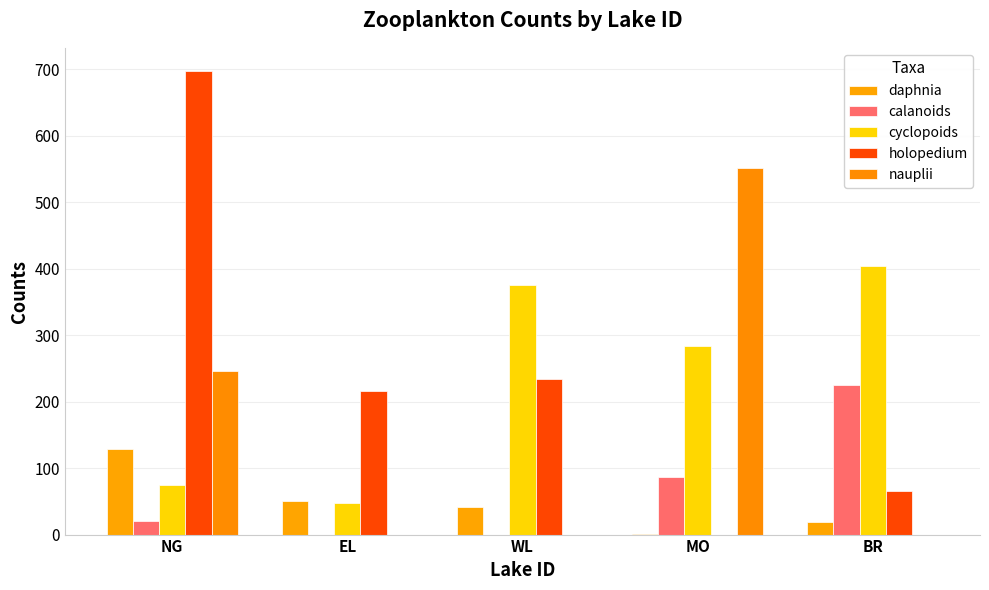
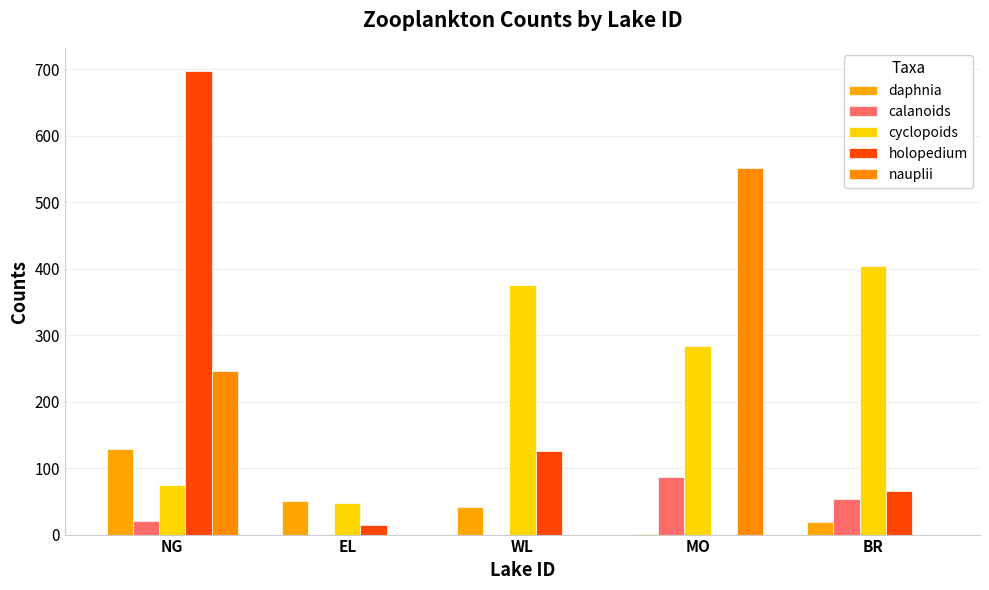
holopedium, EL: 220 -> 10
holopedium, WL: 230 -> 130
calanoids, BR: 230 -> 50
